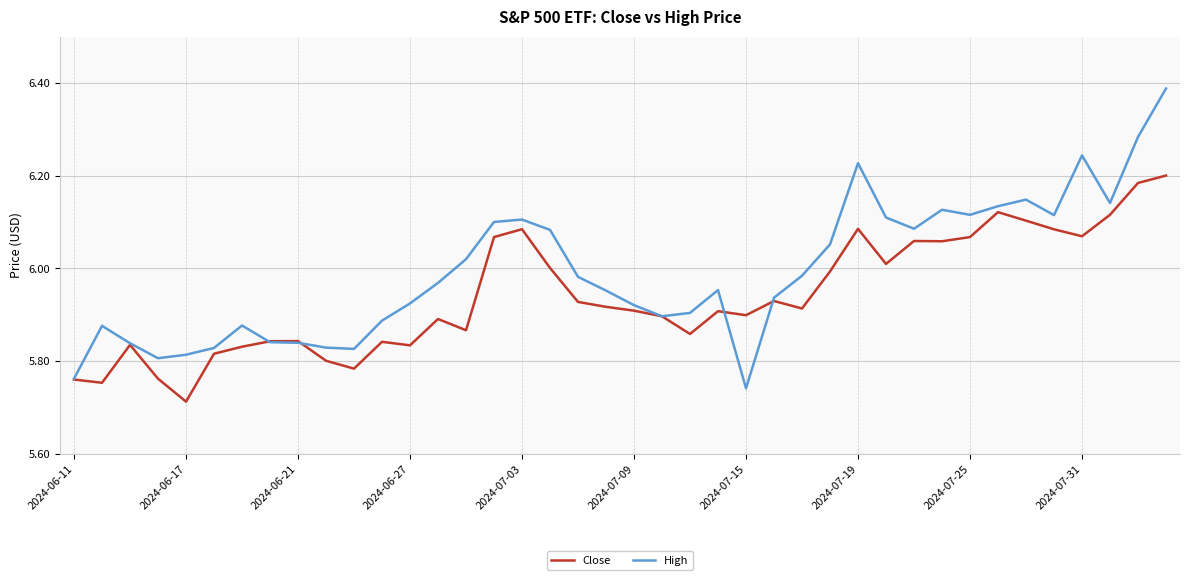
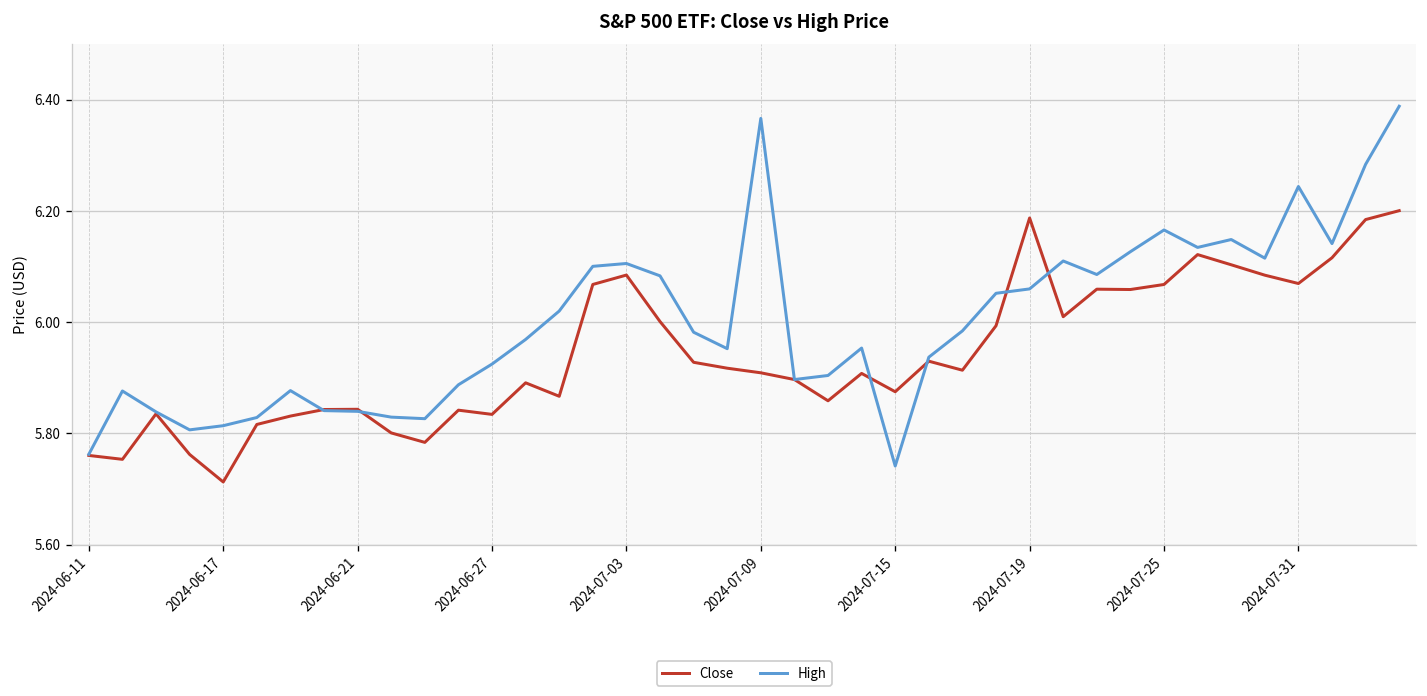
High, 2024-07-09: 5.92 -> 6.37
Close, 2024-07-15: 5.90 -> 5.87
Close, 2024-07-19: 6.09 -> 6.19
High, 2024-07-19: 6.23 -> 6.06
High, 2024-07-25: 6.12 -> 6.17
